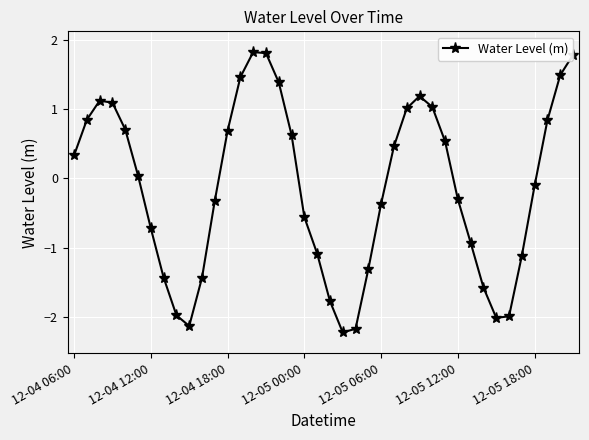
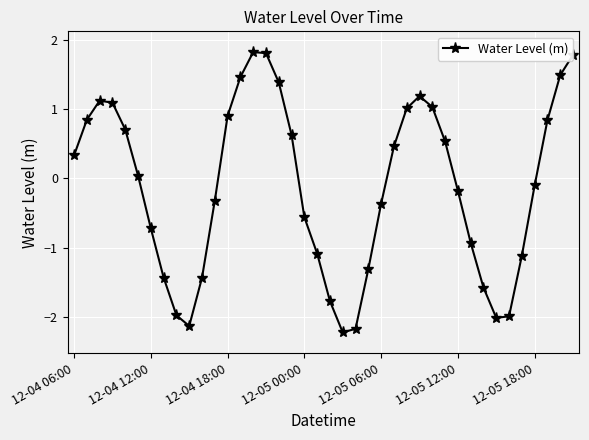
12-04 18:00: 0.7 -> 0.9
12-05 12:00: -0.3 -> -0.2
